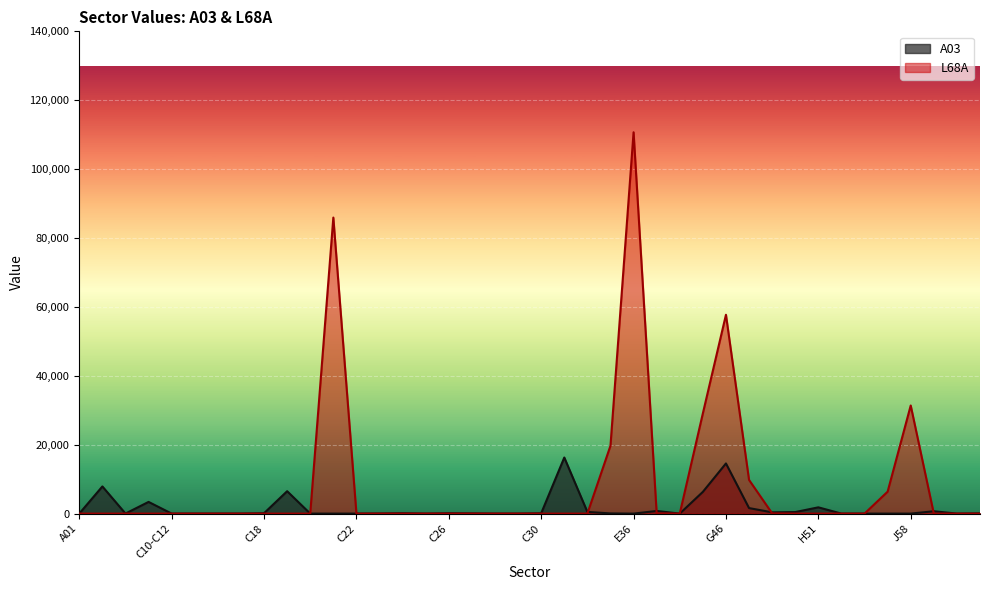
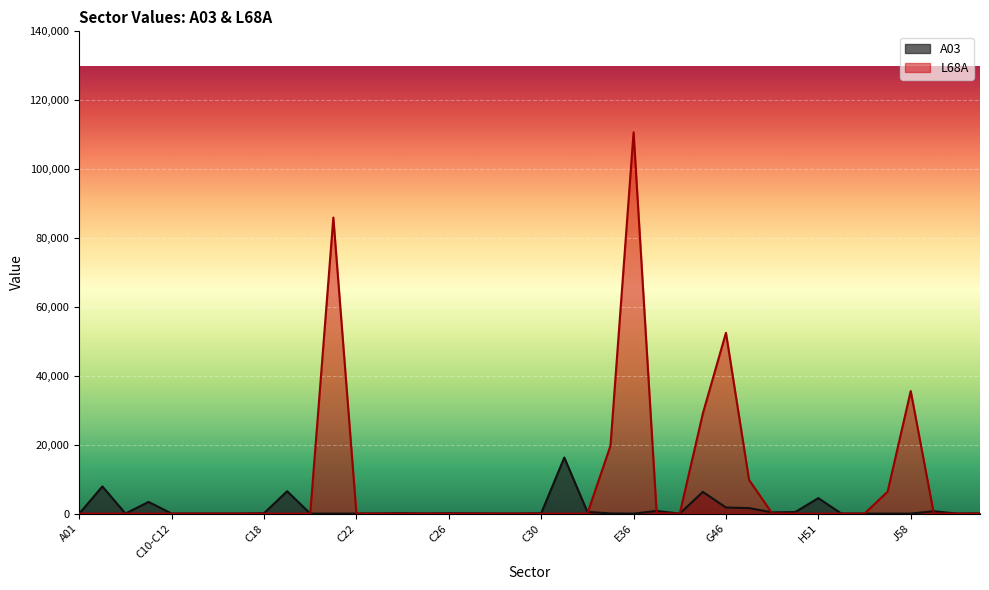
A03, G46: 15,000 -> 2,000
L68A, G46: 58,000 -> 52,000
A03, H51: 2,000 -> 4,000
L68A, J58: 31,000 -> 36,000
